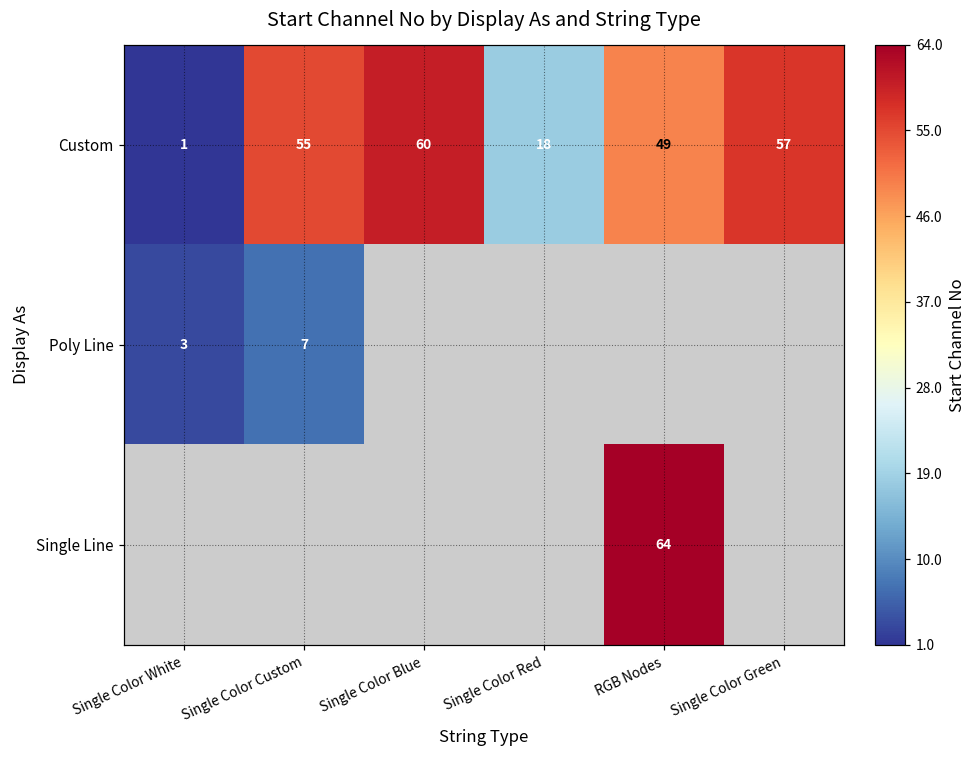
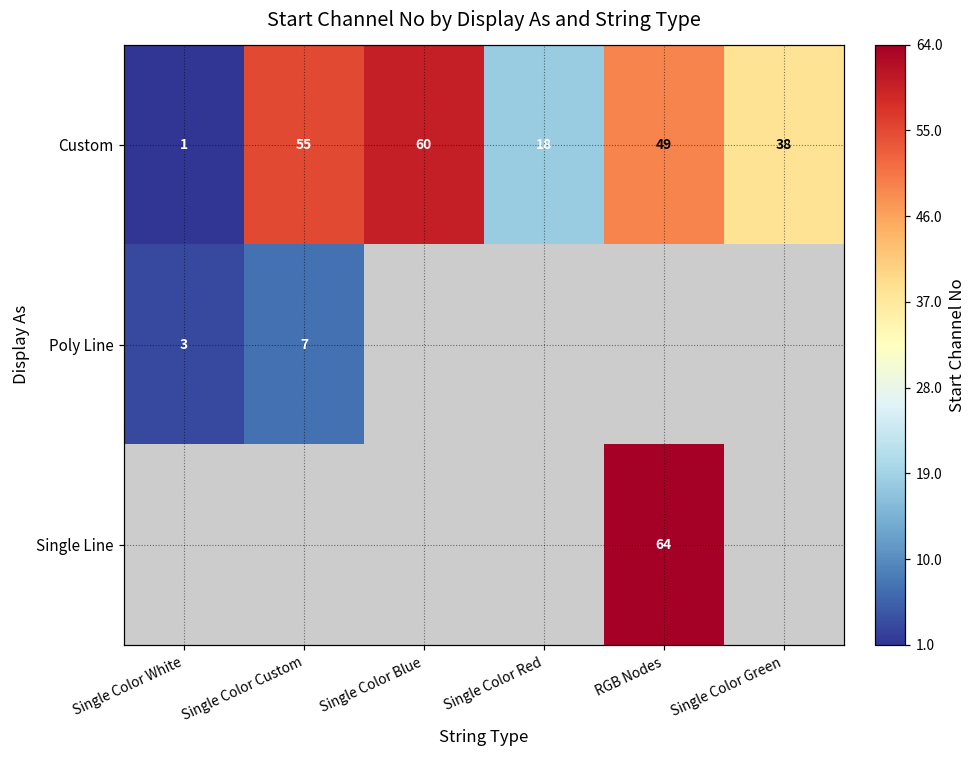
Custom, Single Color Green: 57 -> 38
